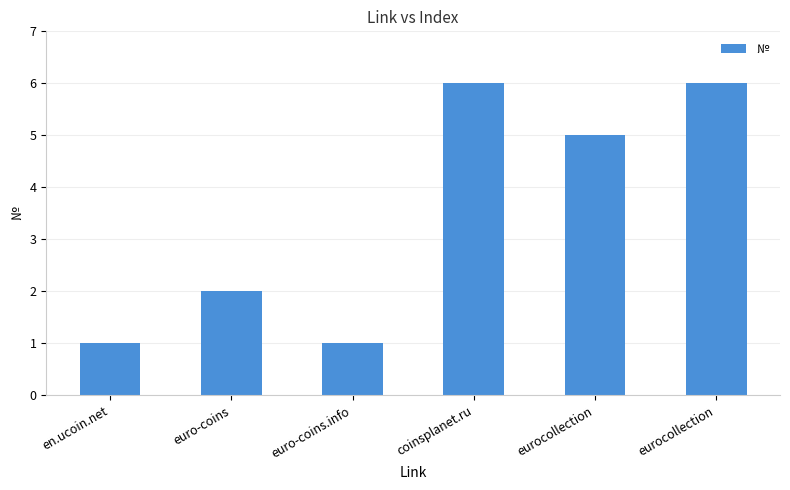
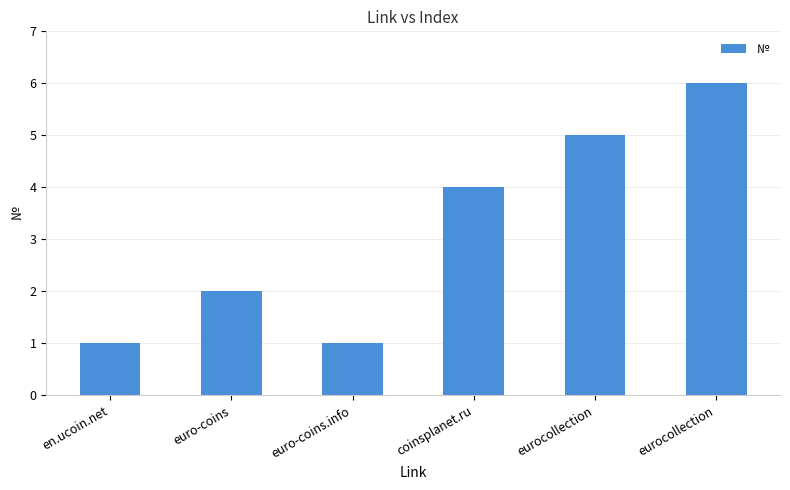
coinsplanet.ru: 6 -> 4
